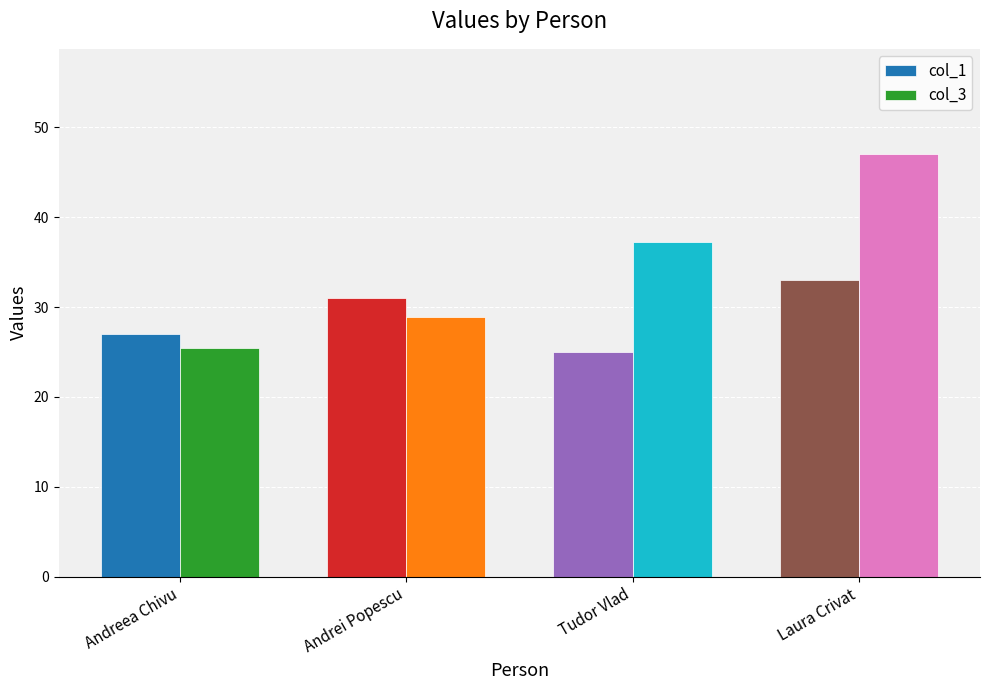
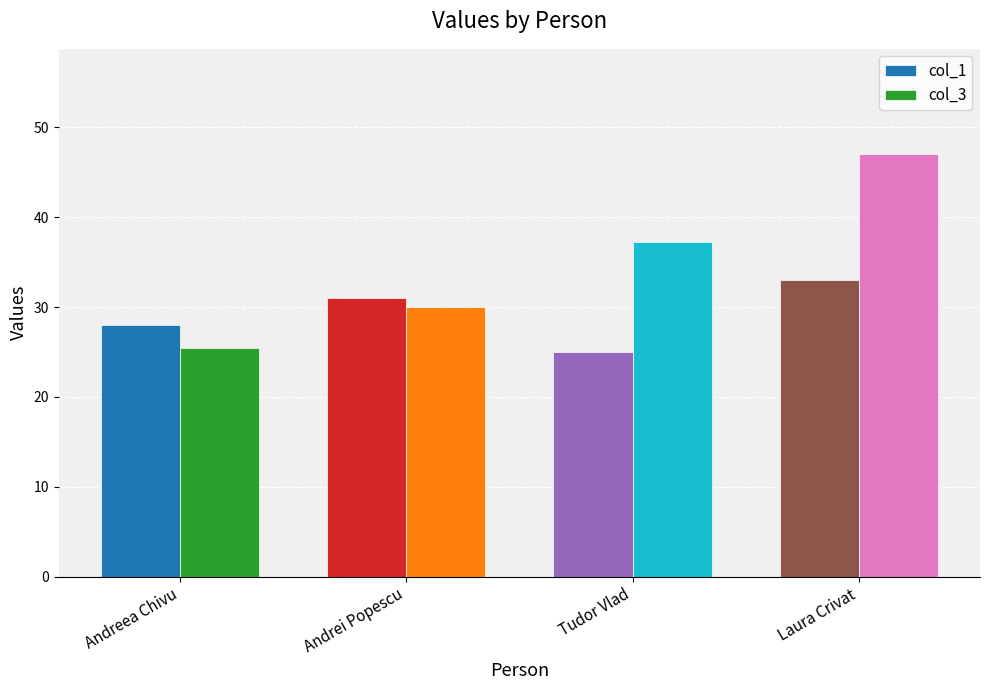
col_1, Andreea Chivu: 27 -> 28
col_3, Andrei Popescu: 29 -> 30
